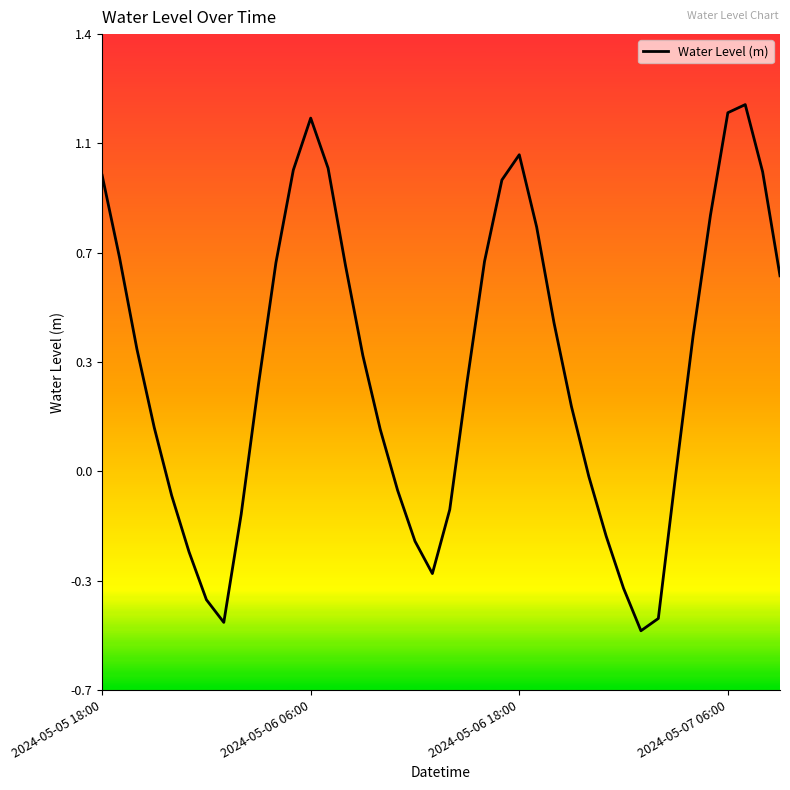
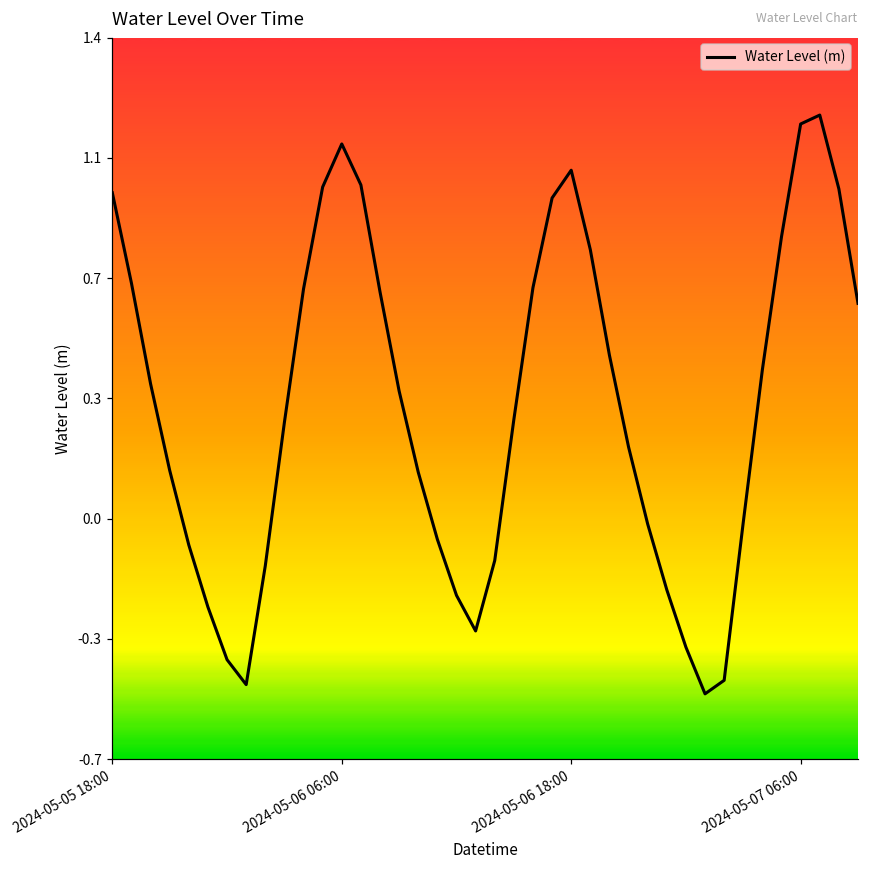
2024-05-06 06:00: 1.13 -> 1.09
